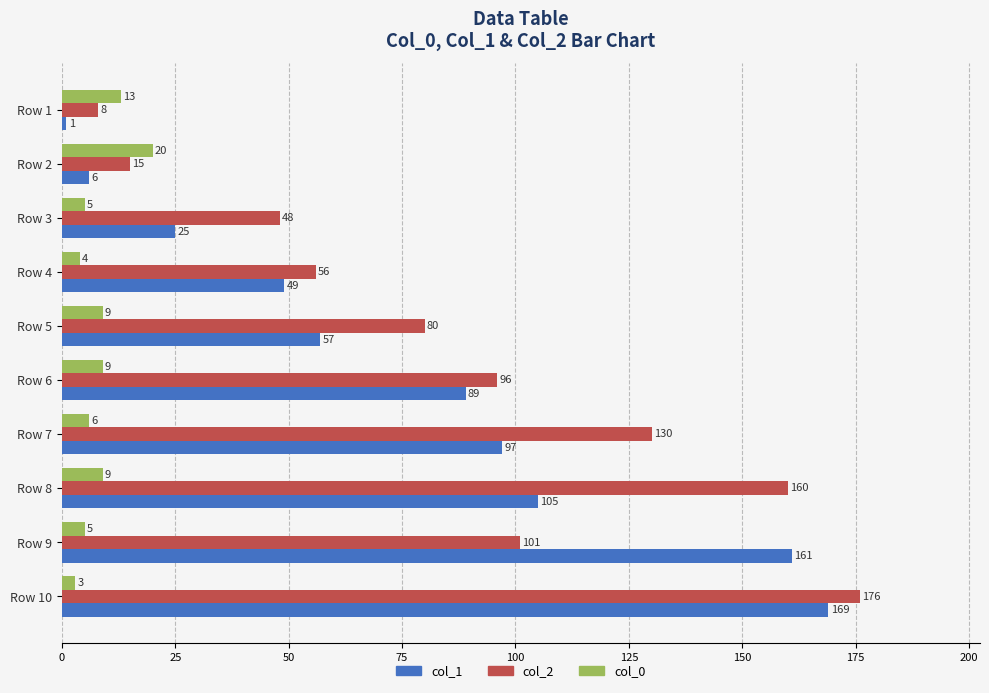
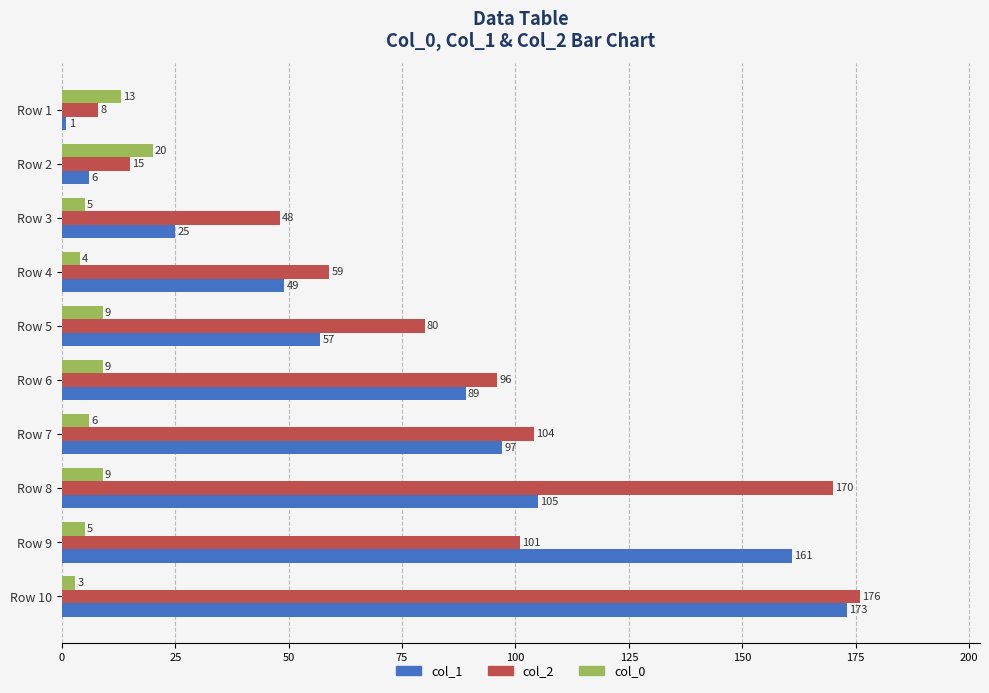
col_2, Row 4: 56 -> 59
col_2, Row 7: 130 -> 104
col_2, Row 8: 160 -> 170
col_1, Row 10: 169 -> 173
